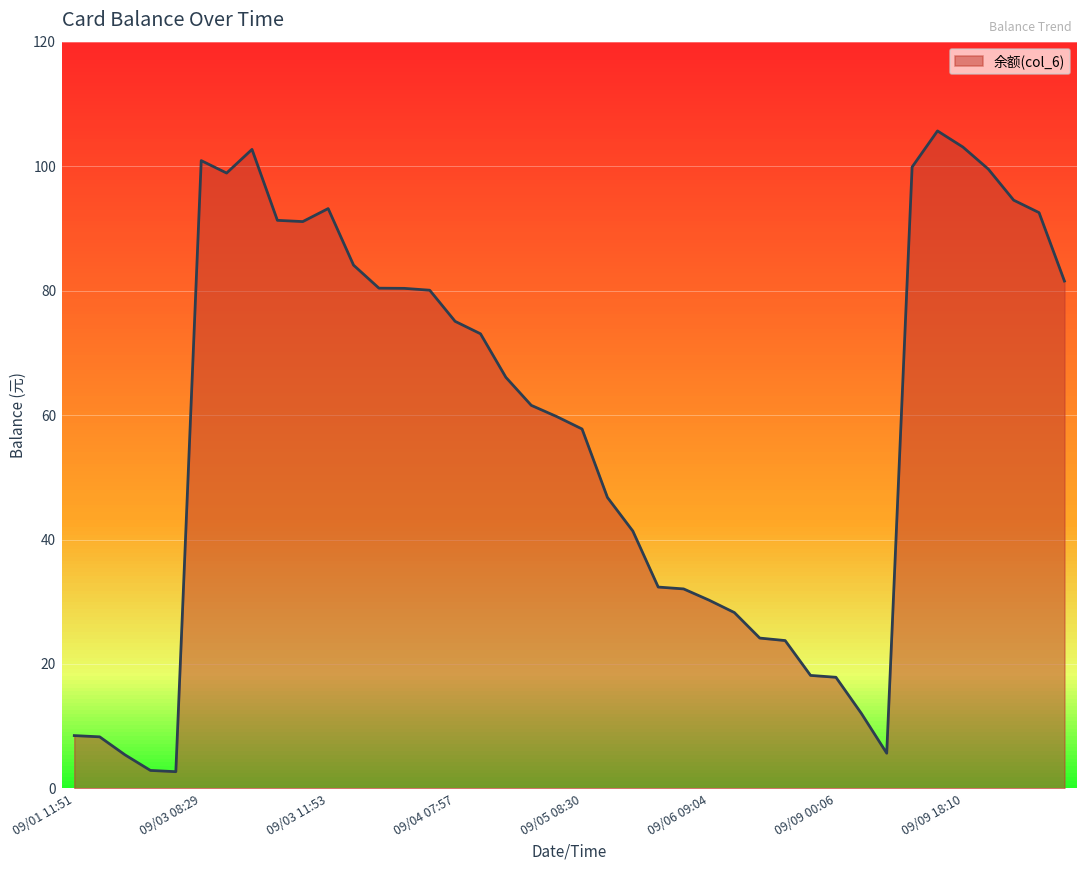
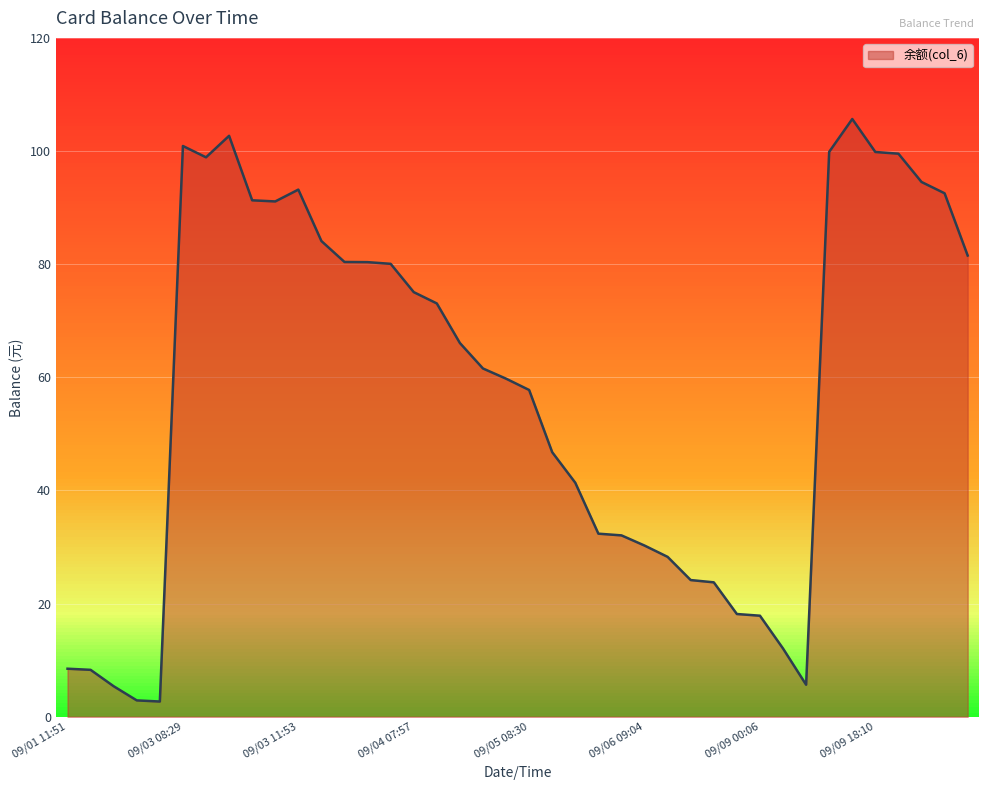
09/09 18:10: 103 -> 100
